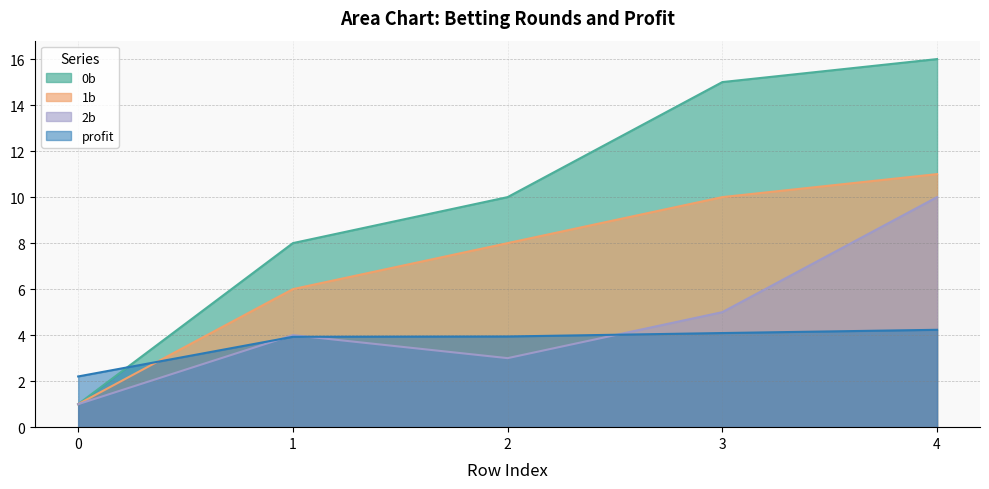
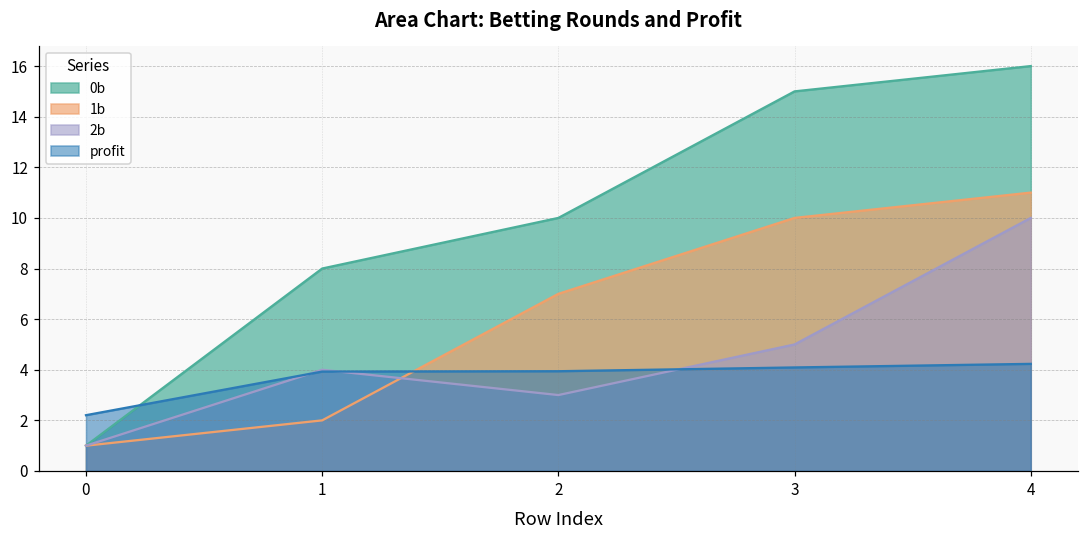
1b, 1: 6 -> 2
1b, 2: 8 -> 7
